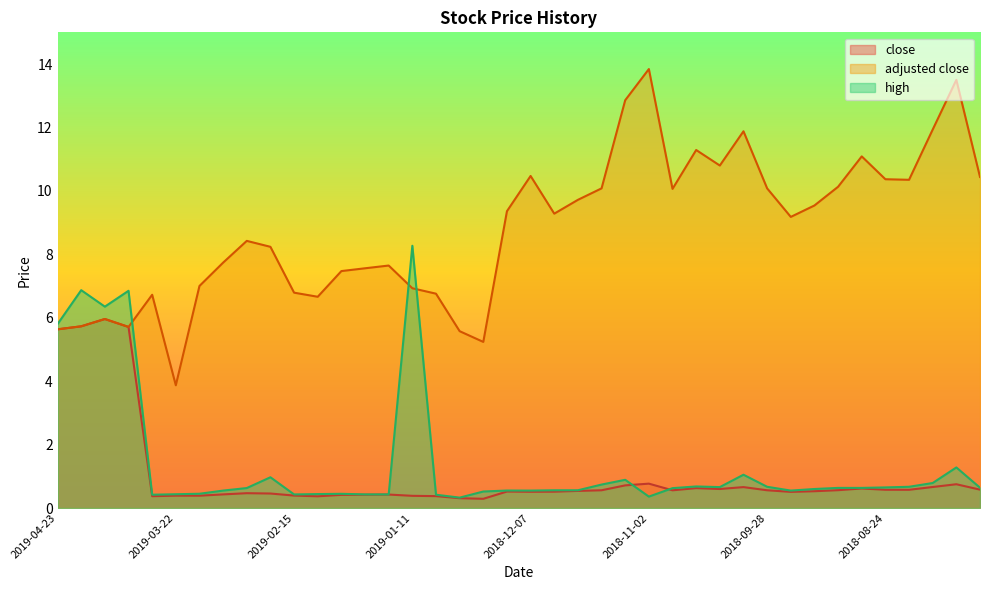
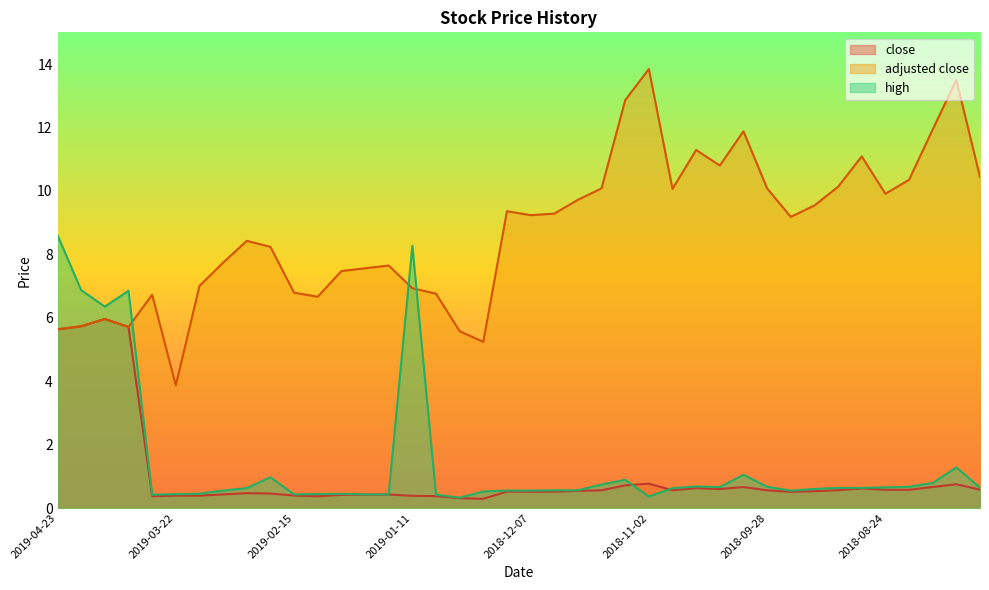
high, 2019-04-23: 5.8 -> 8.6
adjusted close, 2018-12-07: 10.5 -> 9.2
adjusted close, 2018-08-24: 10.4 -> 9.9
